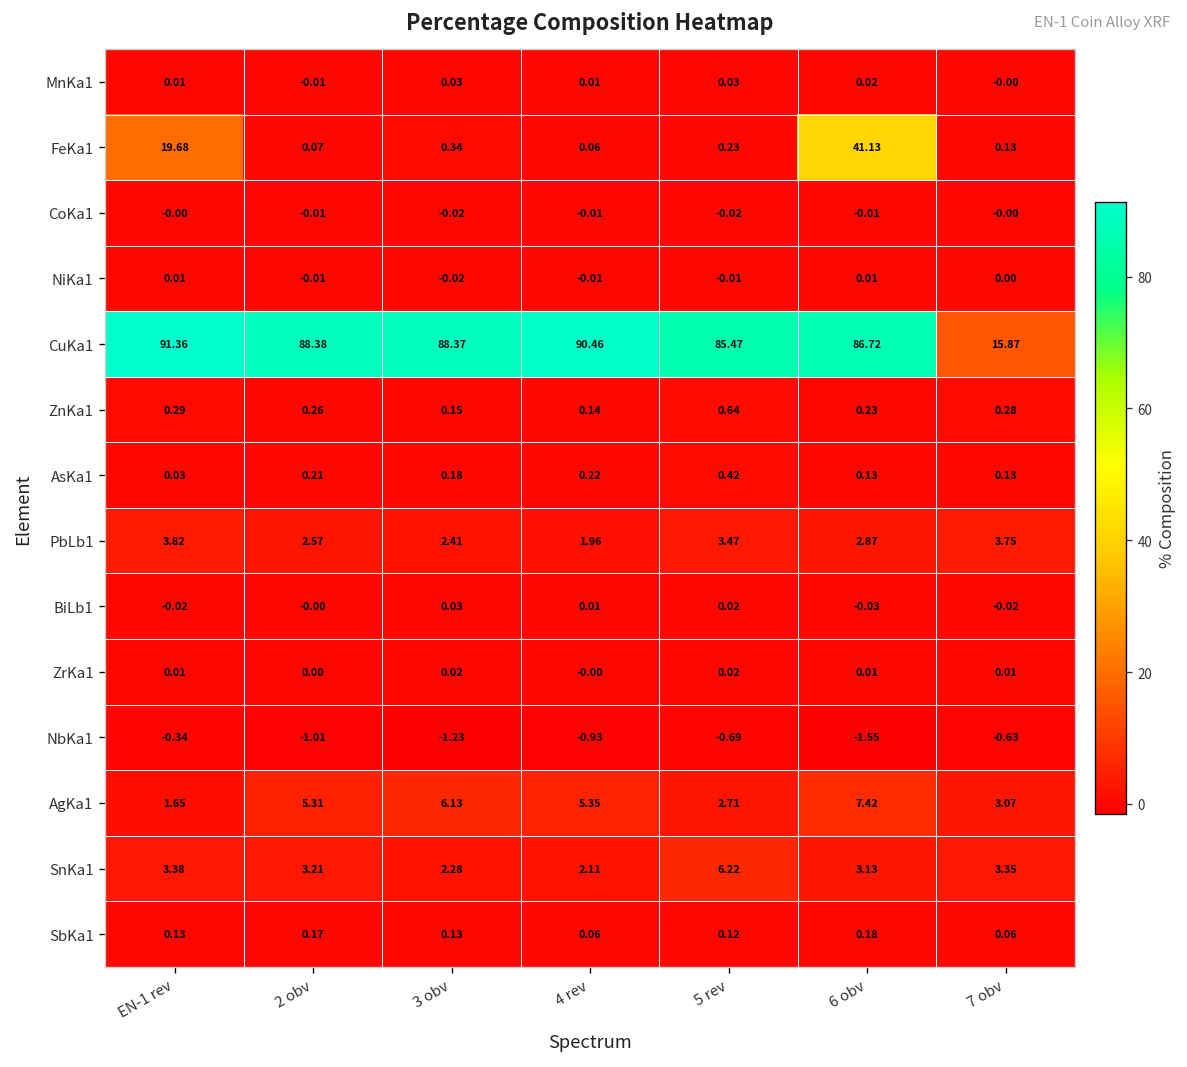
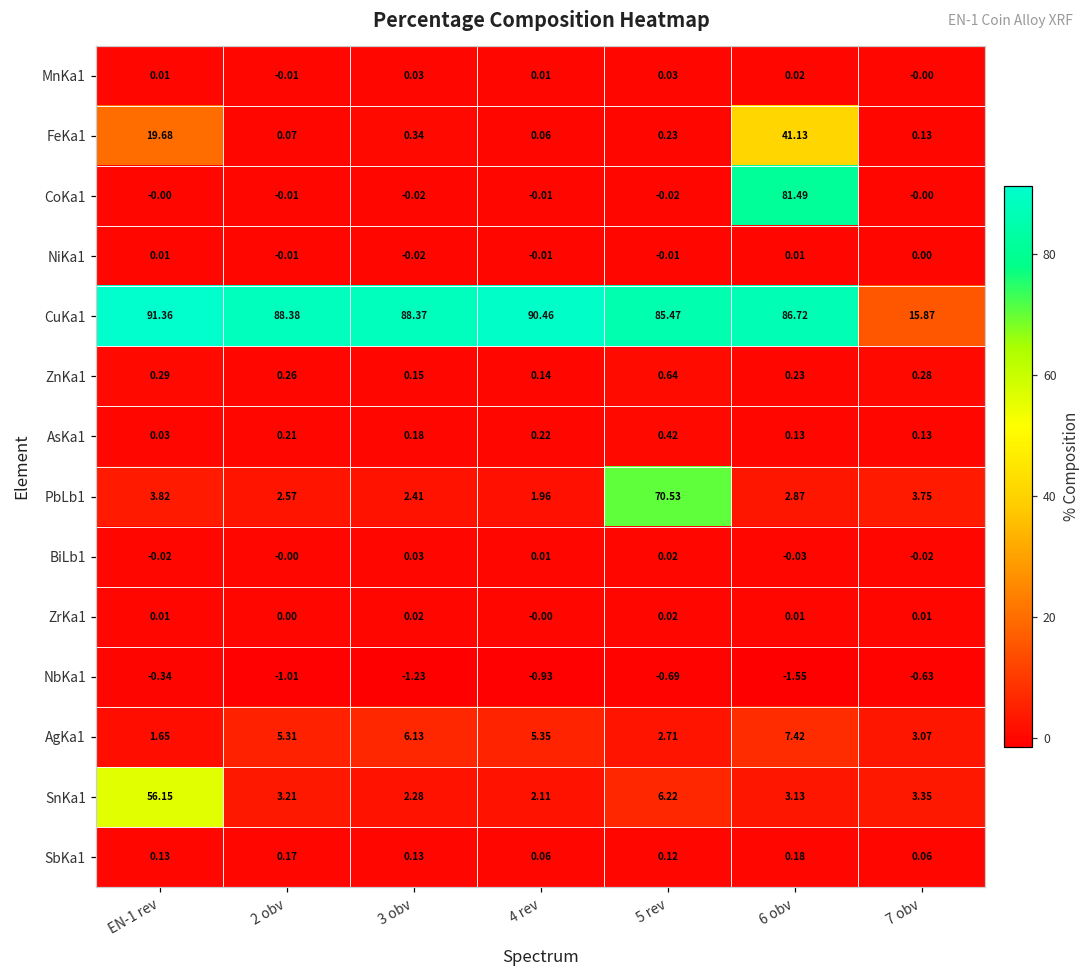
CoKa1, 6 obv: -0.01 -> 81.49
PbLb1, 5 rev: 3.47 -> 70.53
SnKa1, EN-1 rev: 3.38 -> 56.15
